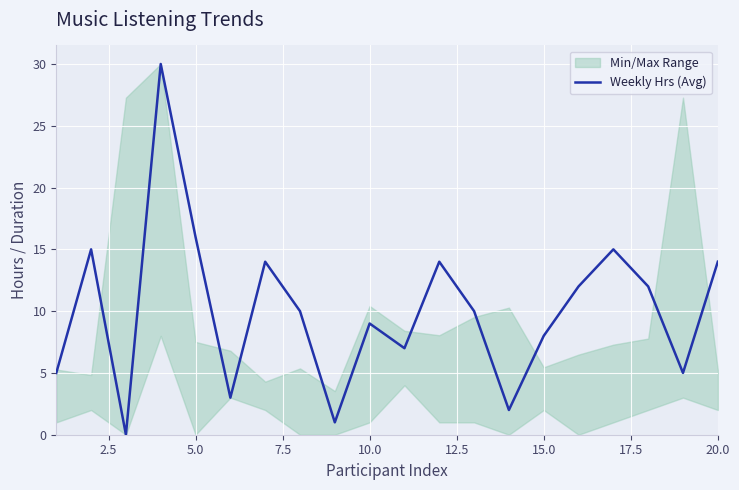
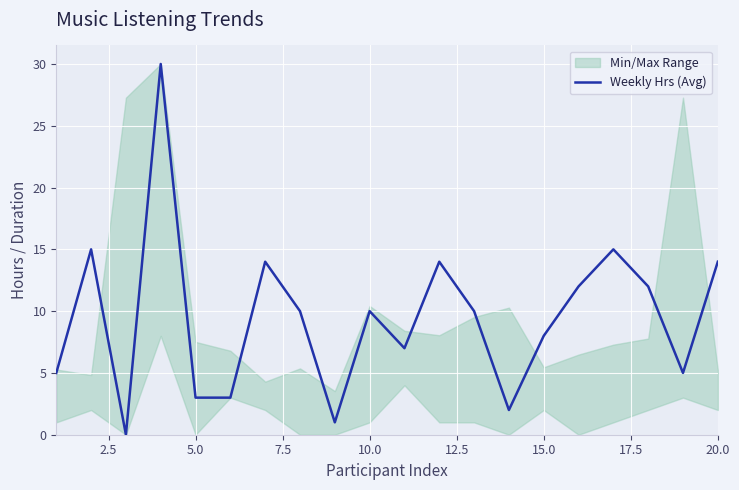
Weekly Hrs (Avg), 5.0: 16 -> 3
Weekly Hrs (Avg), 10.0: 9 -> 10
